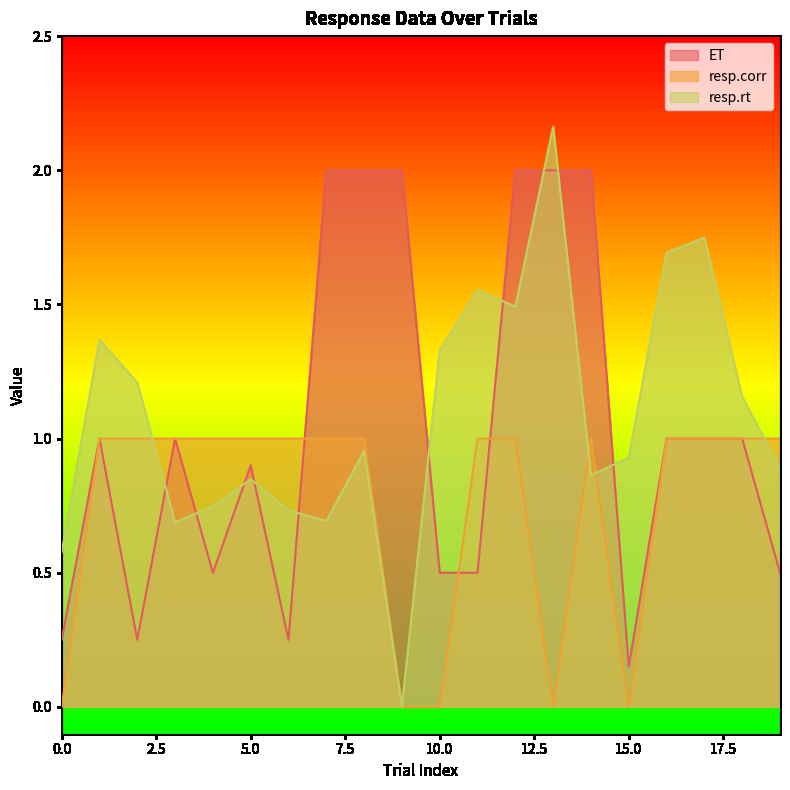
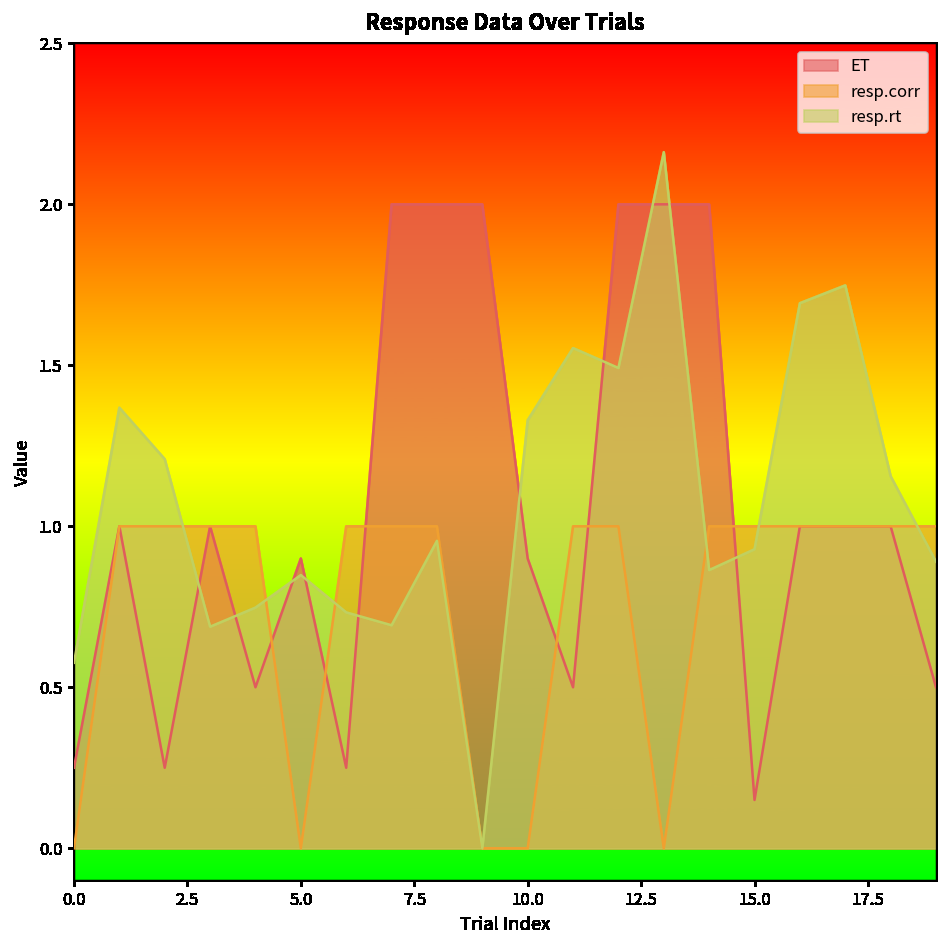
resp.corr, 5.0: 1 -> 0
ET, 10.0: 0.5 -> 0.9
resp.corr, 15.0: 0 -> 1
